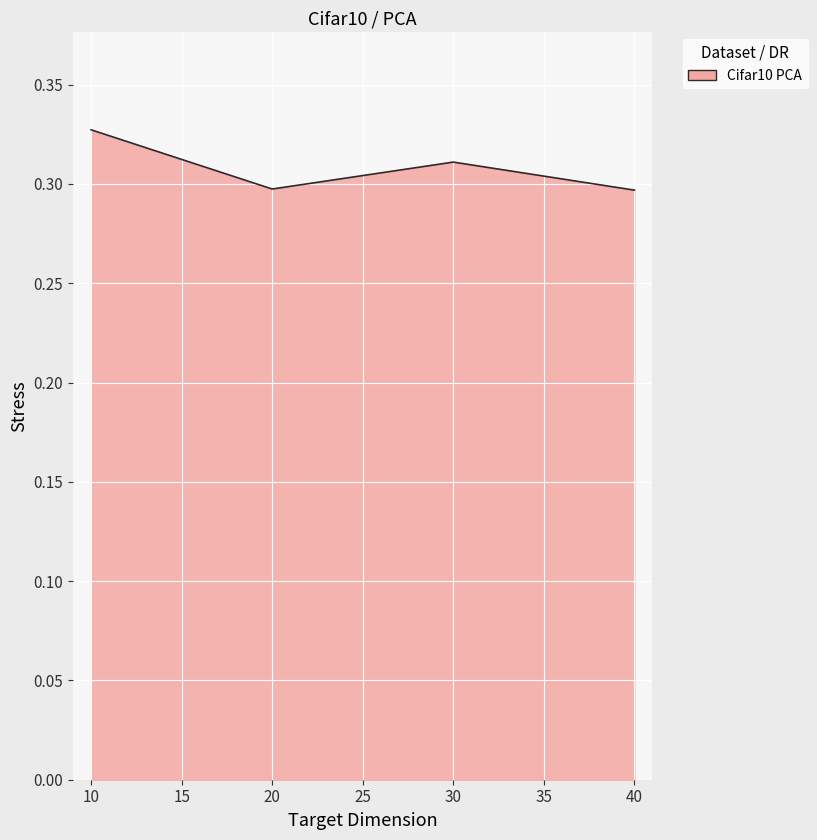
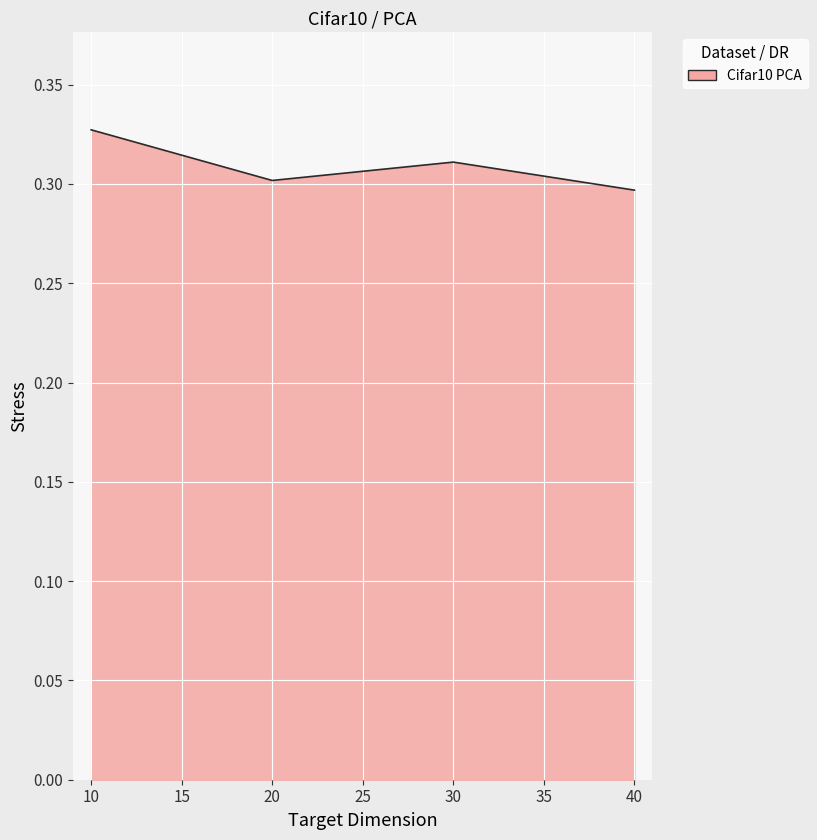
20: 0.297 -> 0.302
